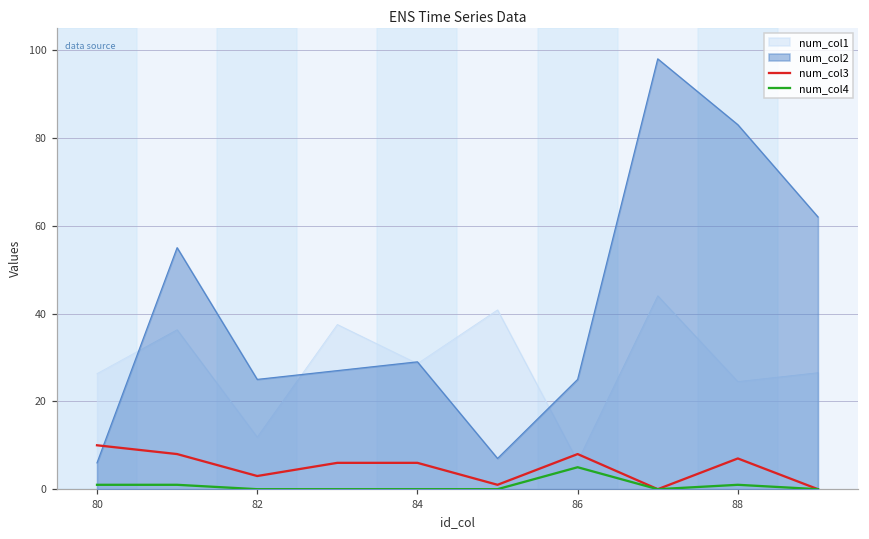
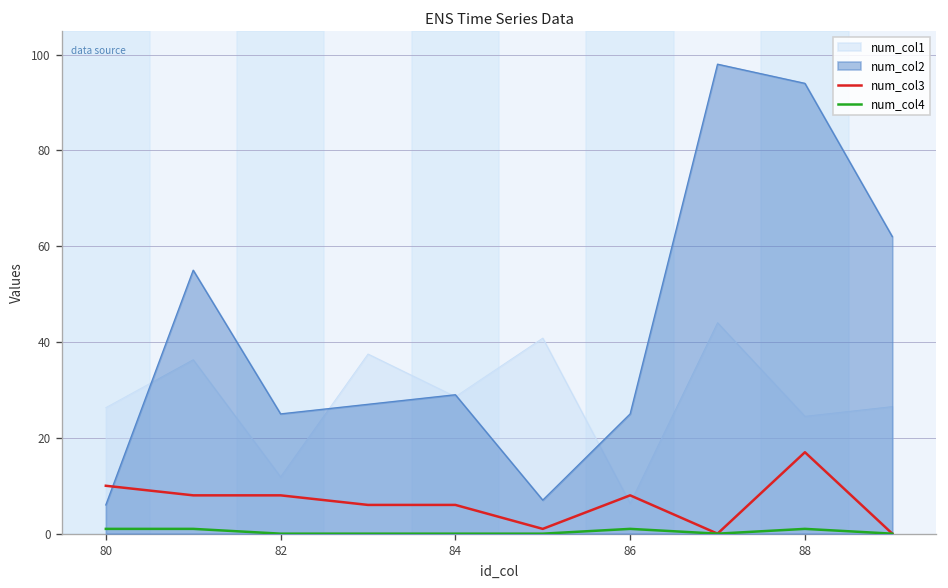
num_col3, 82: 3 -> 8
num_col4, 86: 5 -> 1
num_col2, 88: 83 -> 94
num_col3, 88: 7 -> 17
